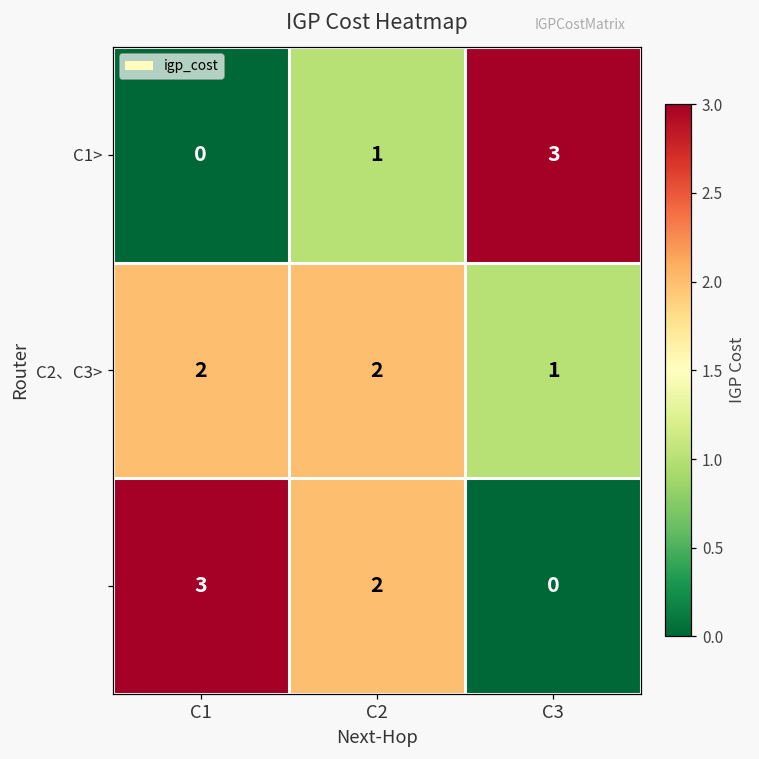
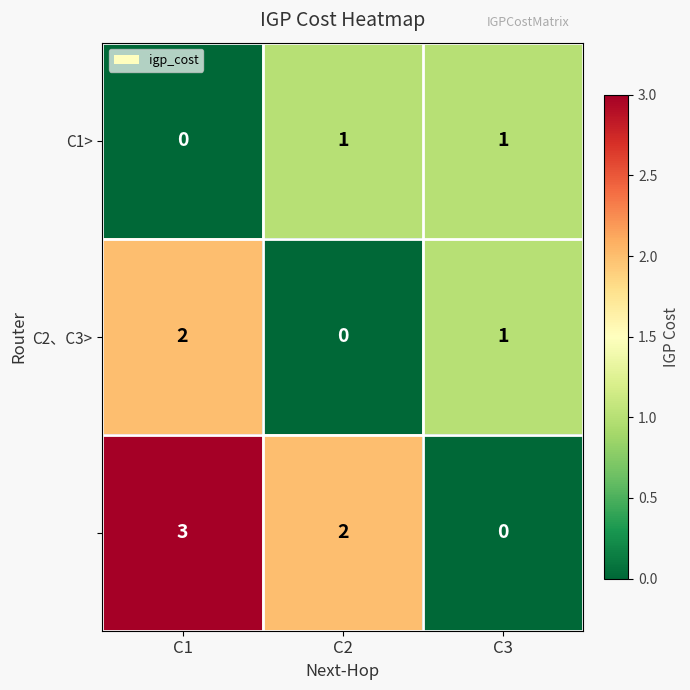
C1>, C3: 3 -> 1
C2、C3>, C2: 2 -> 0
